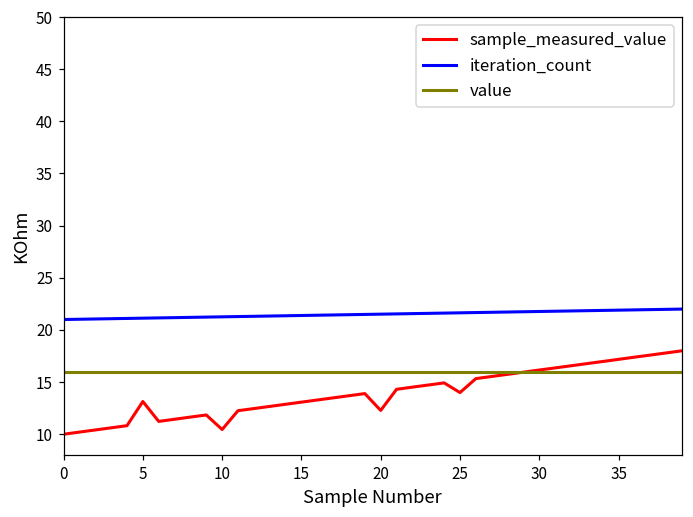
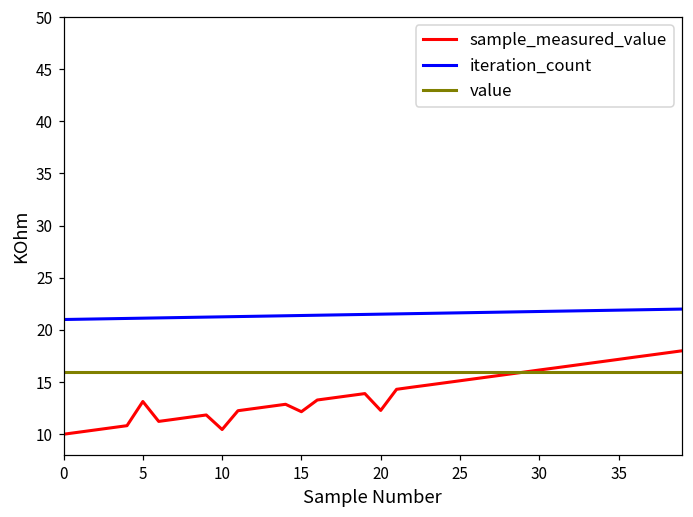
sample_measured_value, 15: 13 -> 12
sample_measured_value, 25: 14 -> 15
